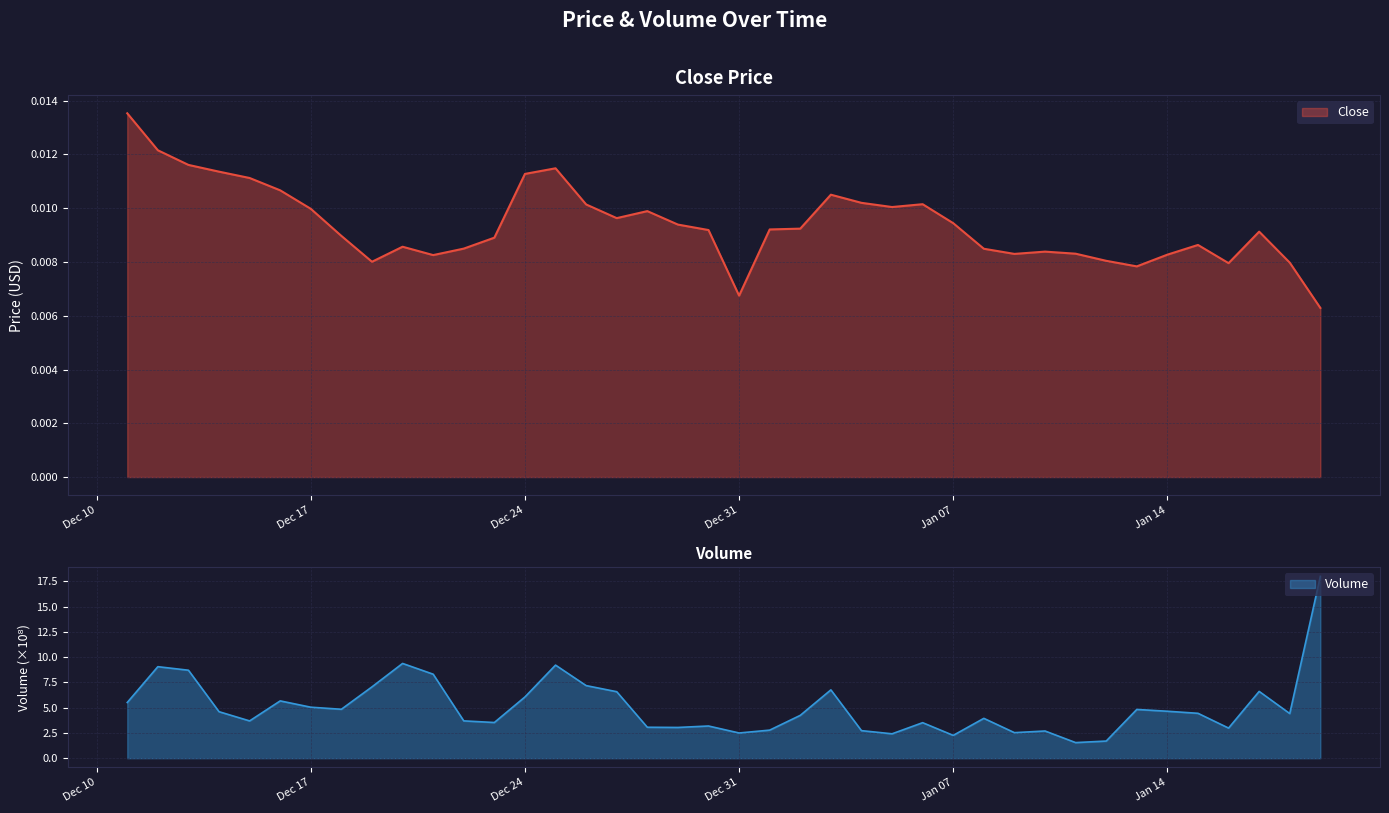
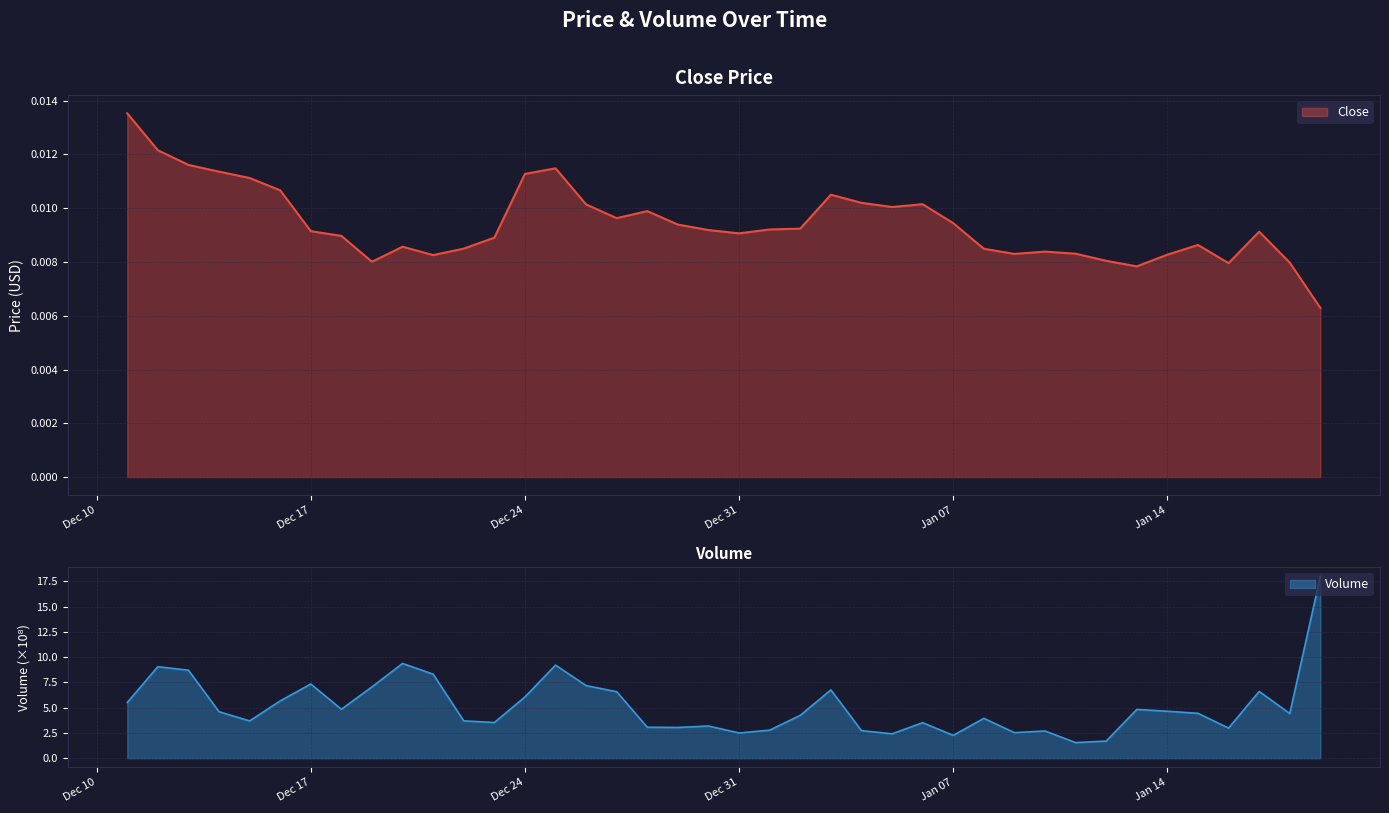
Close Price, Dec 17: 0.0100 -> 0.0091
Close Price, Dec 31: 0.0067 -> 0.0091
Volume, Dec 17: 5.0 -> 7.3
